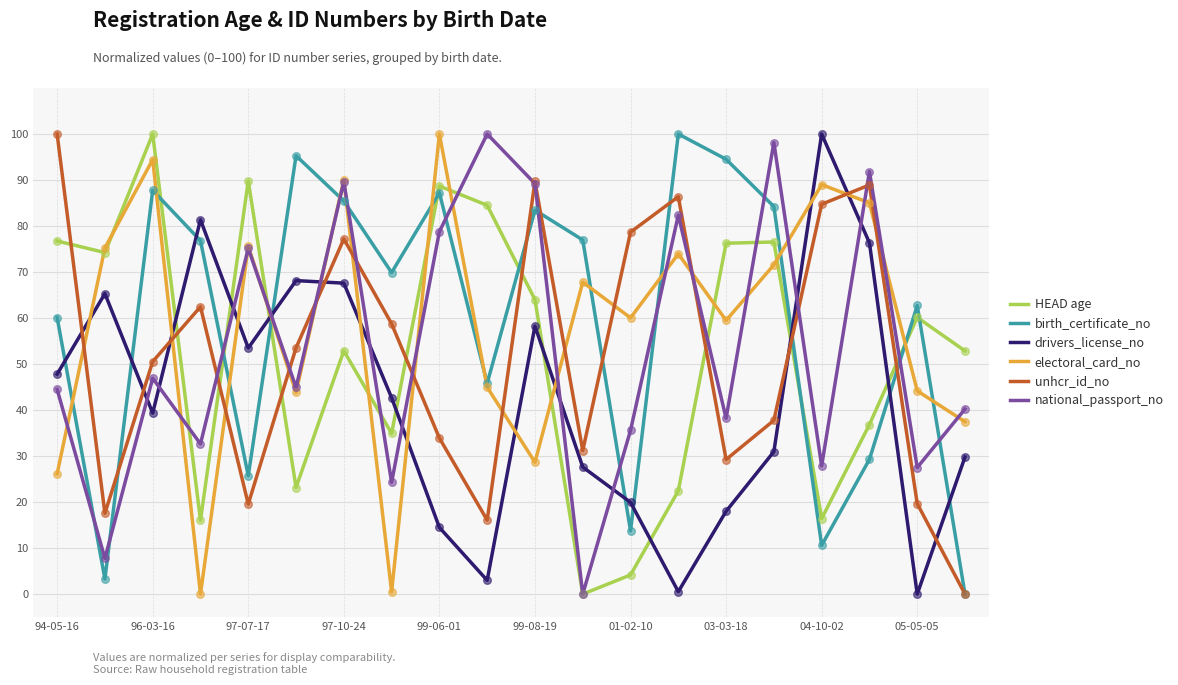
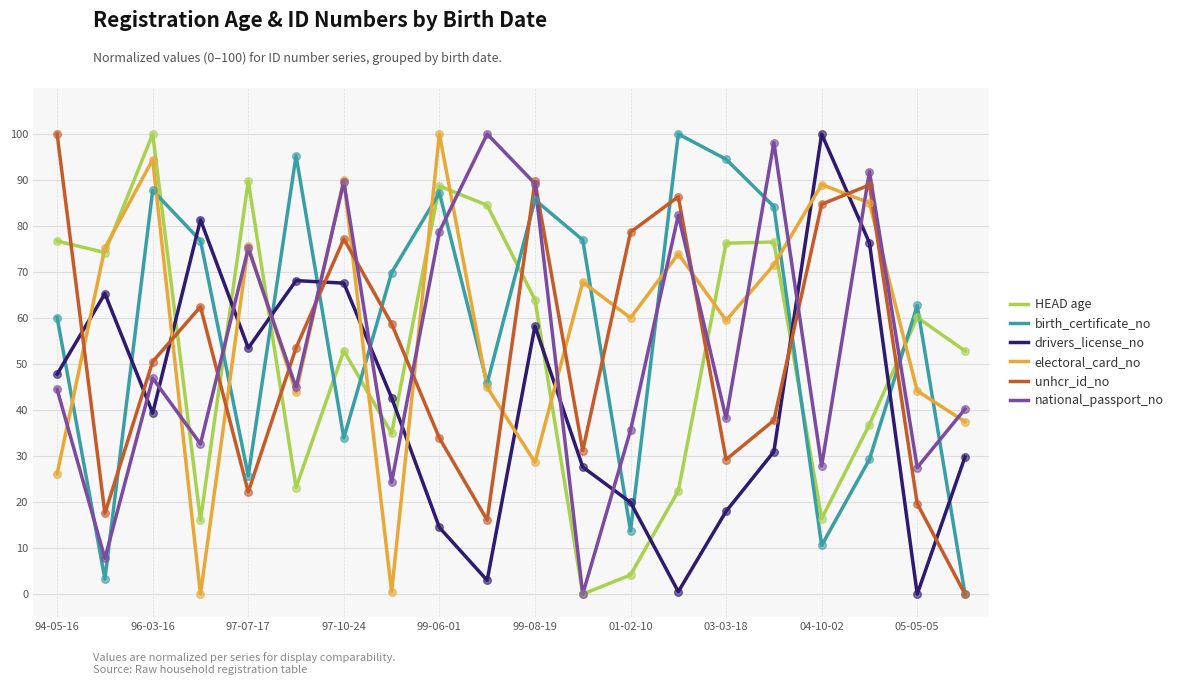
unhcr_id_no, 97-07-17: 20 -> 22
birth_certificate_no, 97-10-24: 85 -> 34
birth_certificate_no, 99-08-19: 83 -> 86
